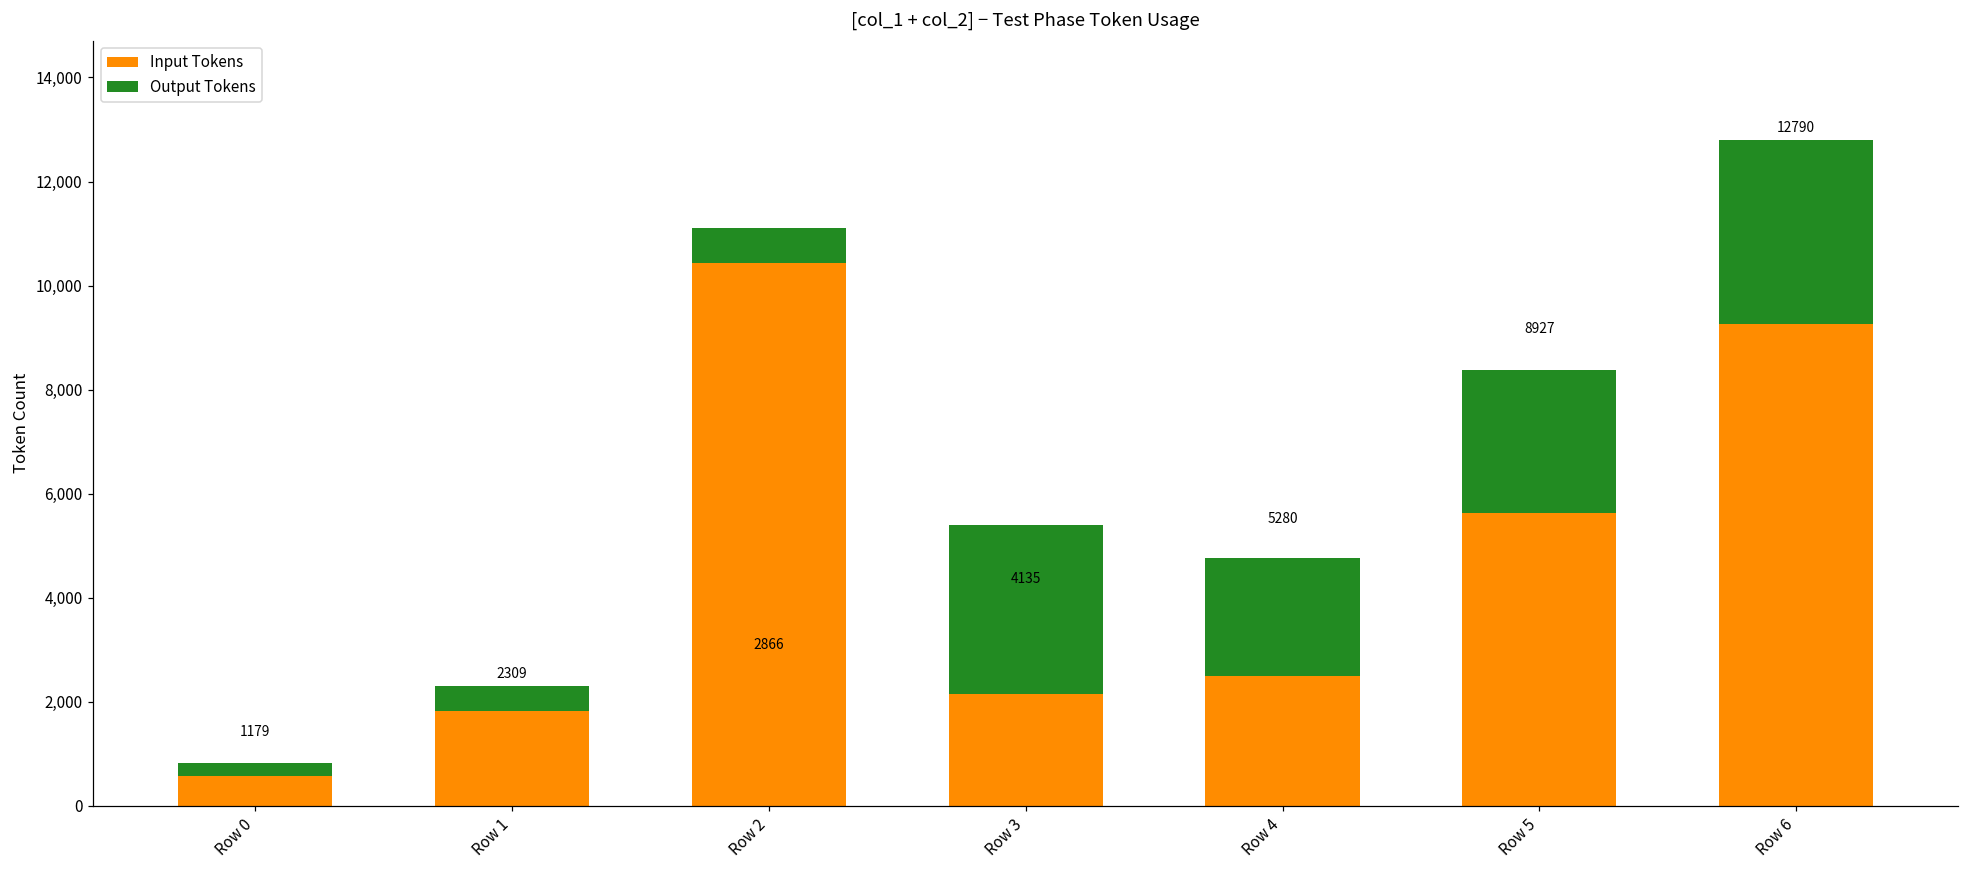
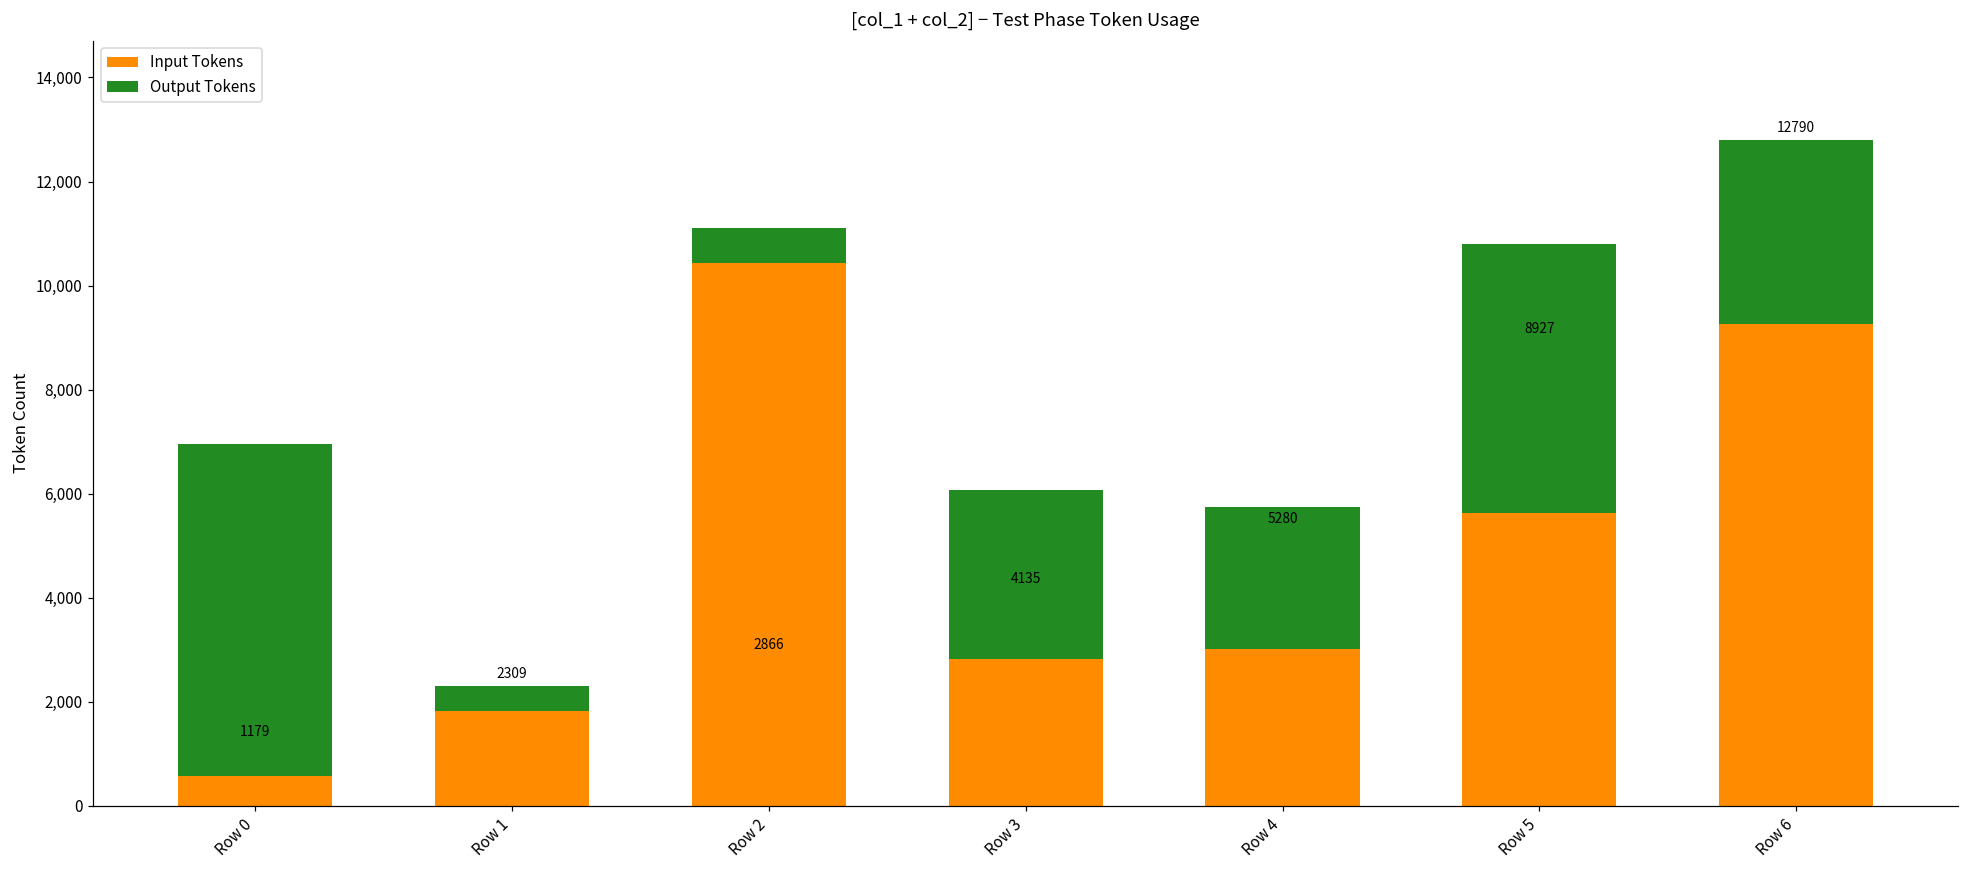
Output Tokens, Row 0: 300 -> 6,400
Input Tokens, Row 3: 2,200 -> 2,800
Input Tokens, Row 4: 2,500 -> 3,000
Output Tokens, Row 4: 2,300 -> 2,700
Output Tokens, Row 5: 2,700 -> 5,200
